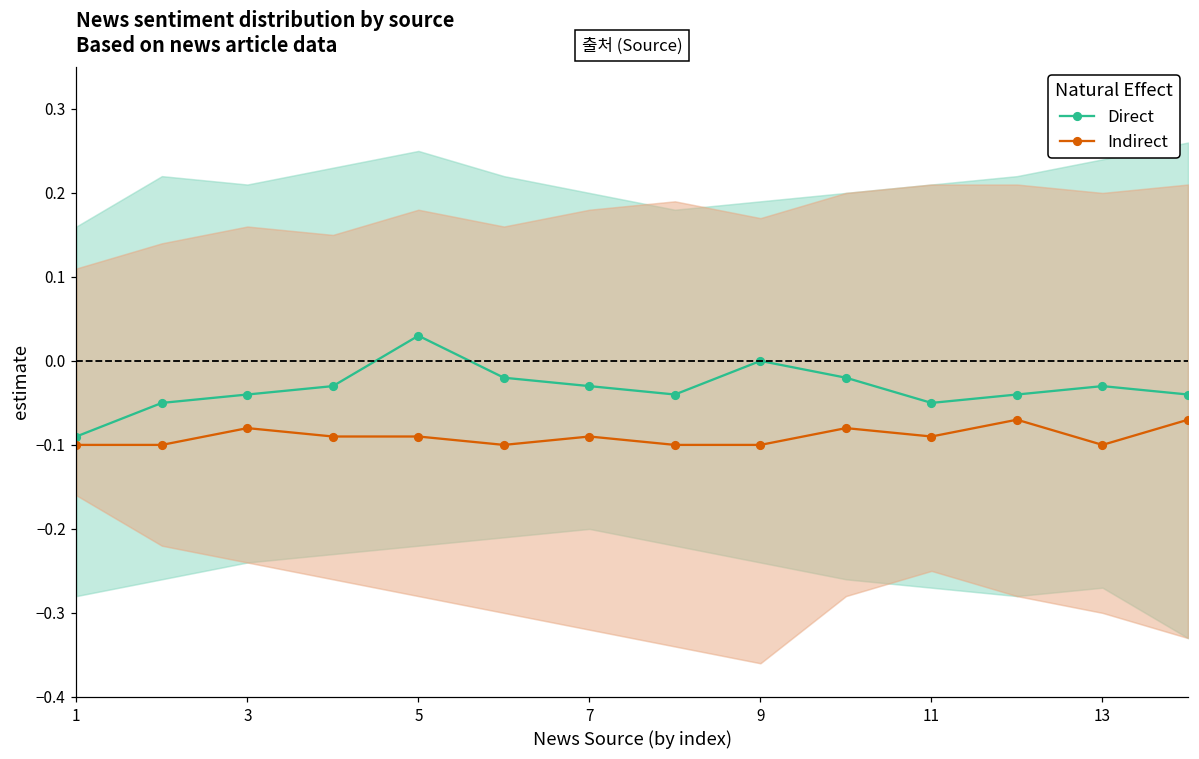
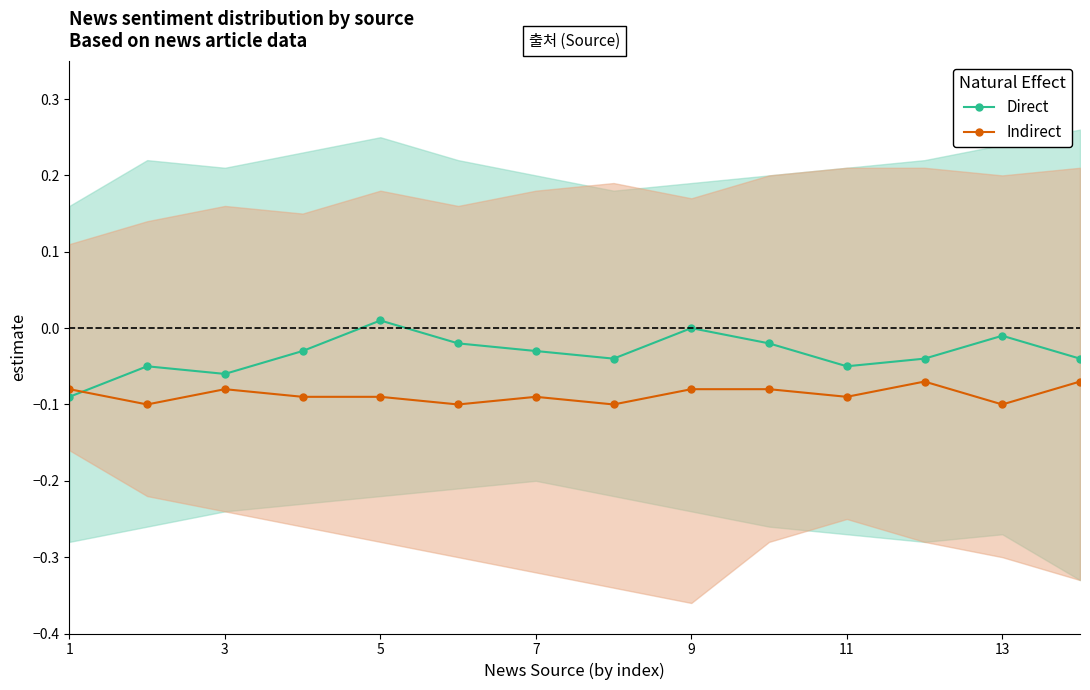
Indirect, 1: -0.10 -> -0.08
Direct, 3: -0.04 -> -0.06
Direct, 5: 0.03 -> 0.01
Indirect, 9: -0.10 -> -0.08
Direct, 13: -0.03 -> -0.01
